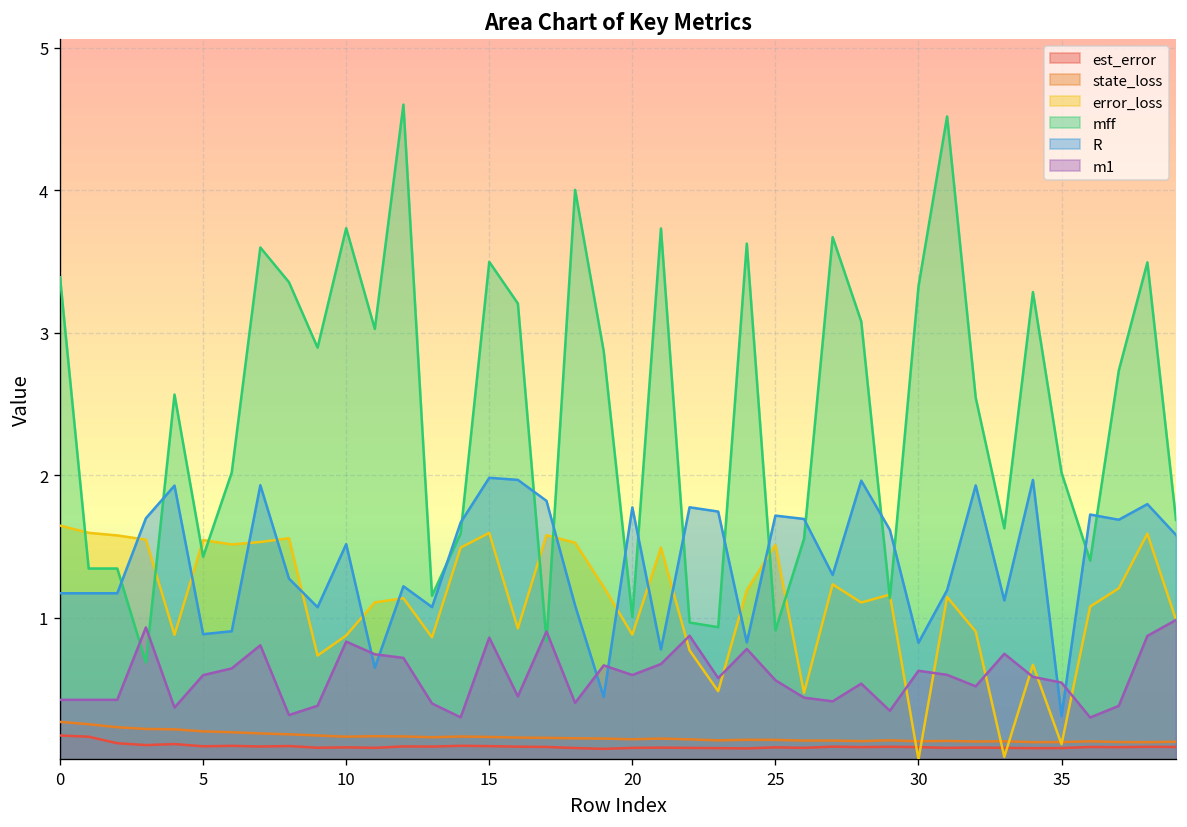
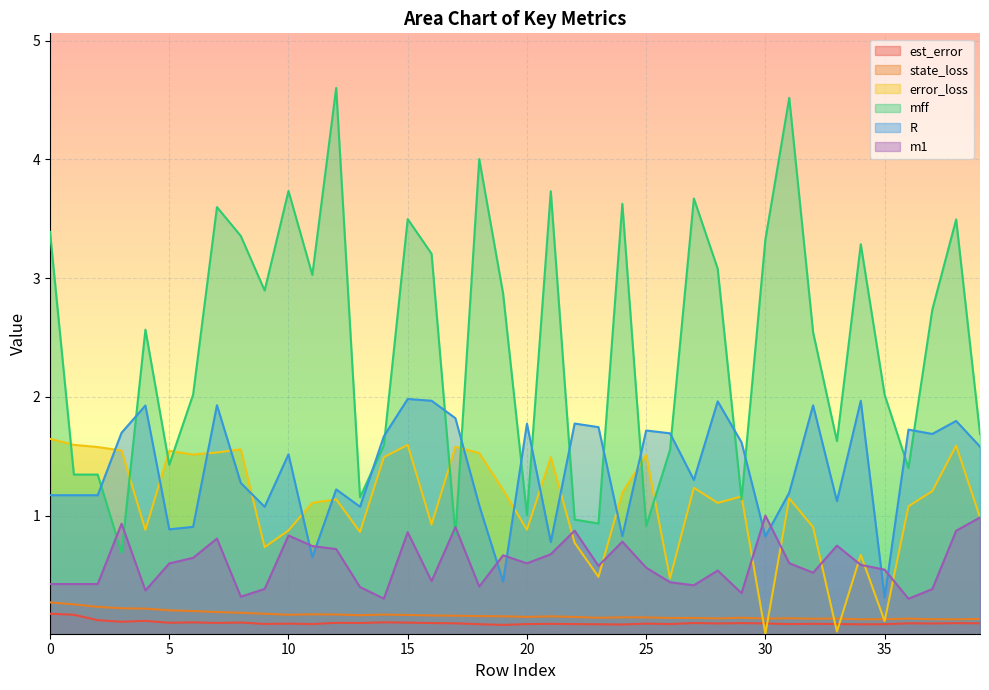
m1, 30: 0.63 -> 1.00
